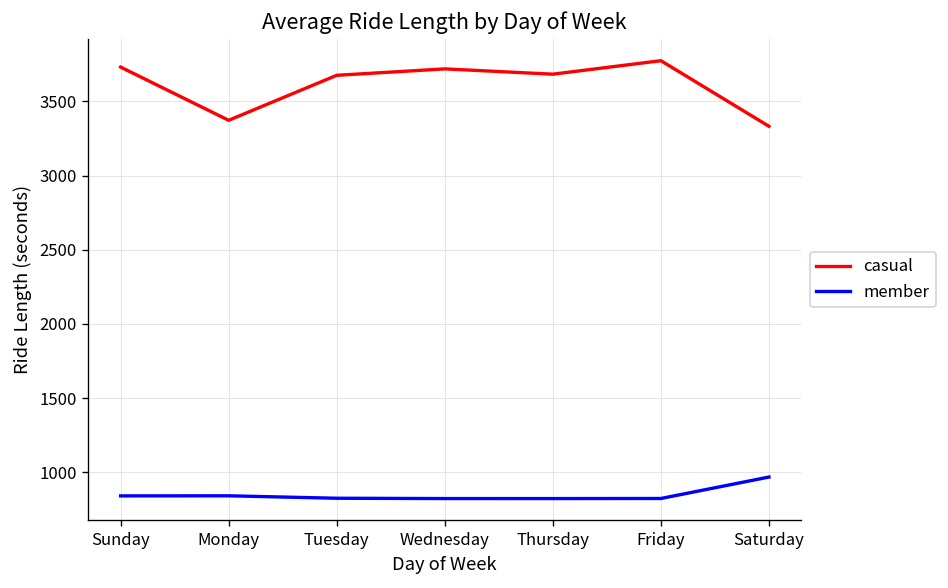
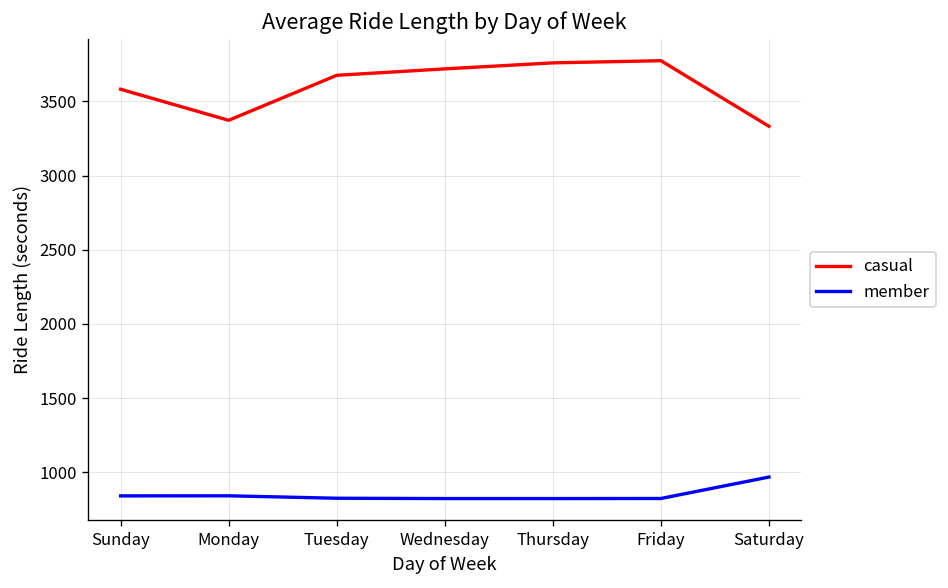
casual, Sunday: 3730 -> 3580
casual, Thursday: 3680 -> 3760
